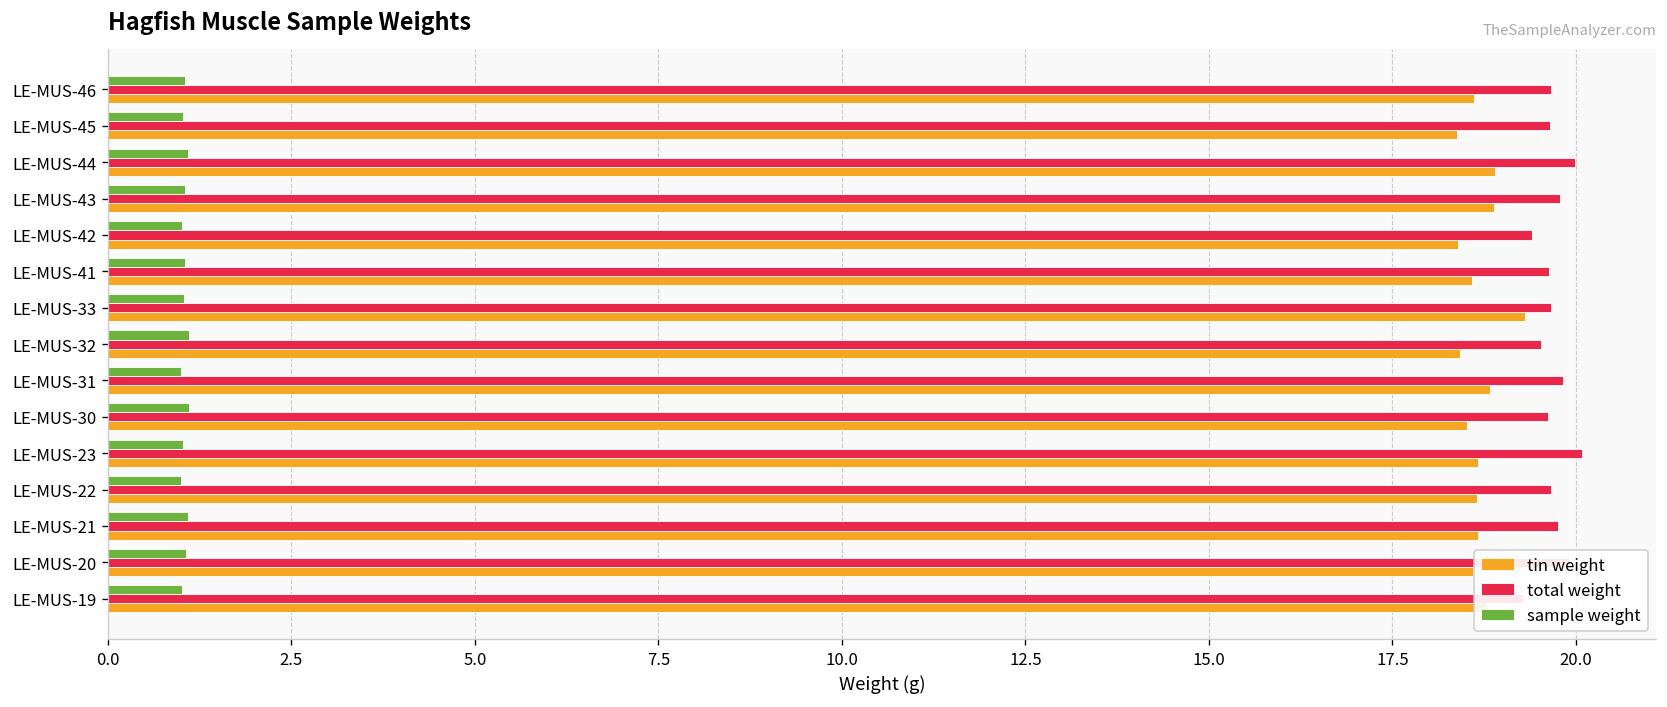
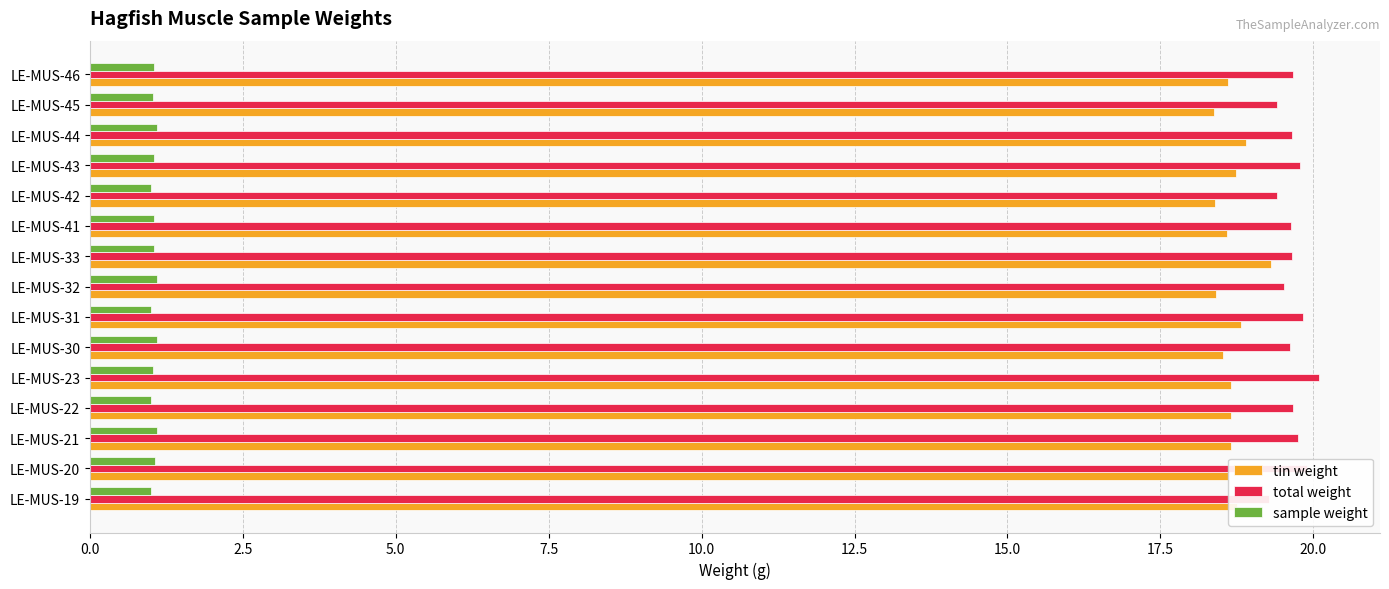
total weight, LE-MUS-45: 19.6 -> 19.4
total weight, LE-MUS-44: 20.0 -> 19.7
tin weight, LE-MUS-43: 18.9 -> 18.7
